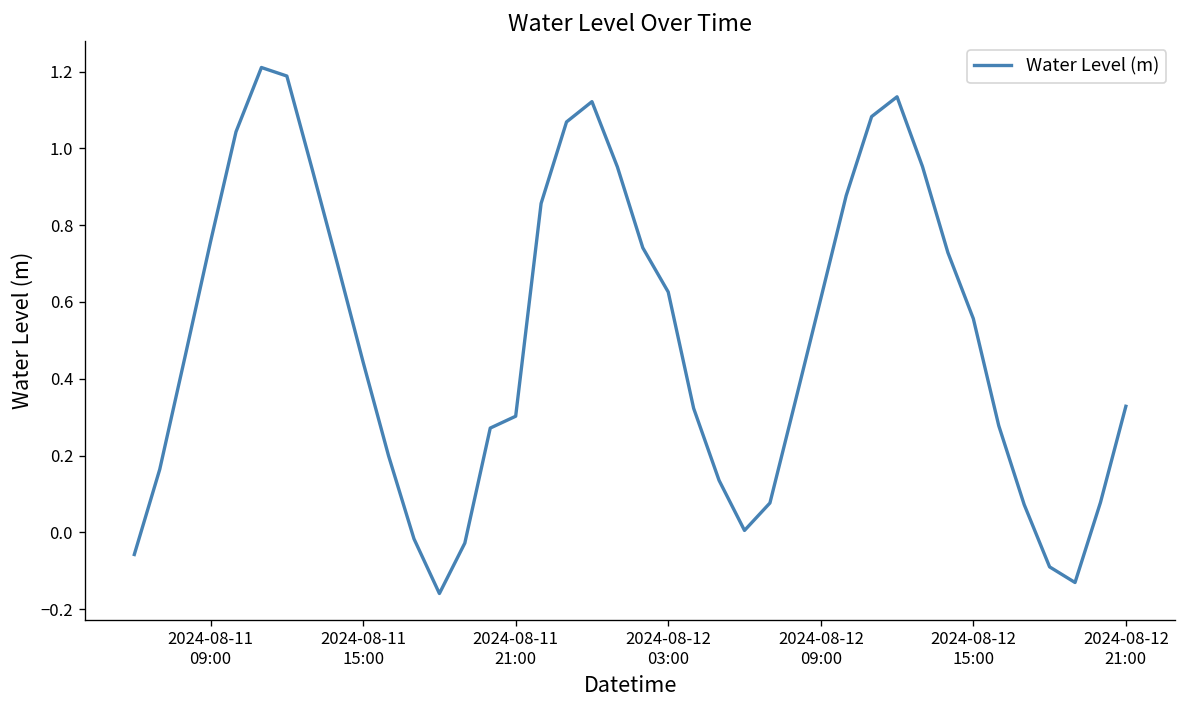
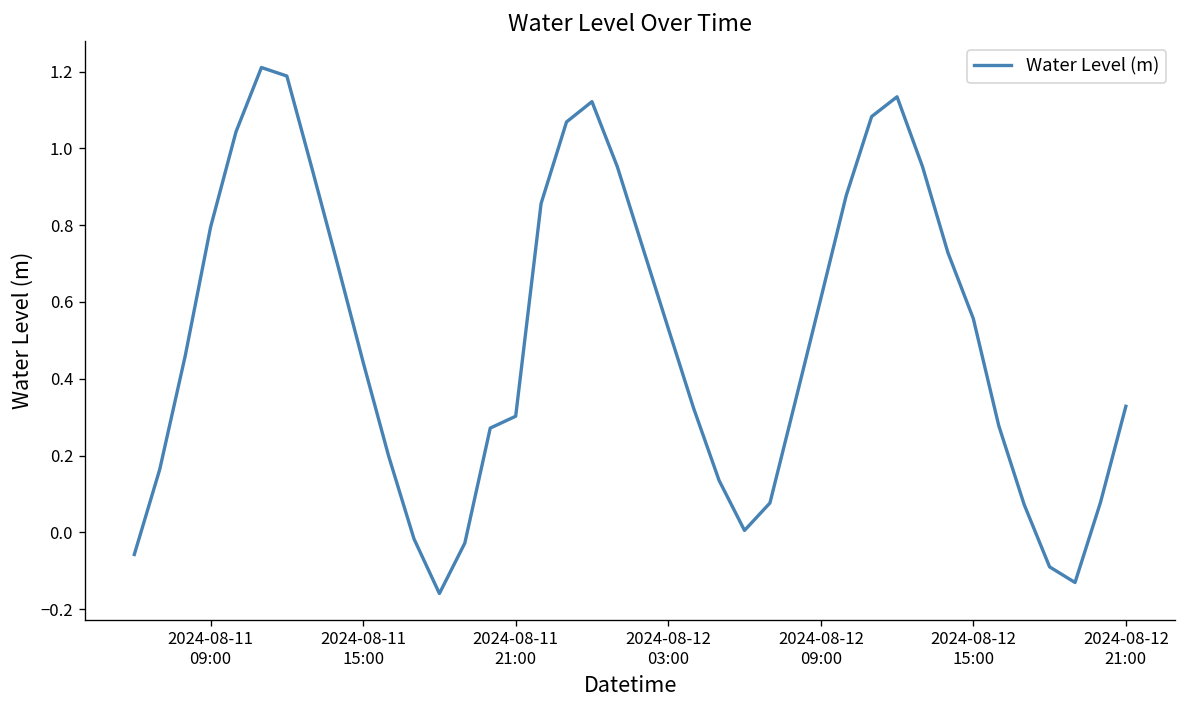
2024-08-11 09:00: 0.76 -> 0.79
2024-08-12 03:00: 0.63 -> 0.53
